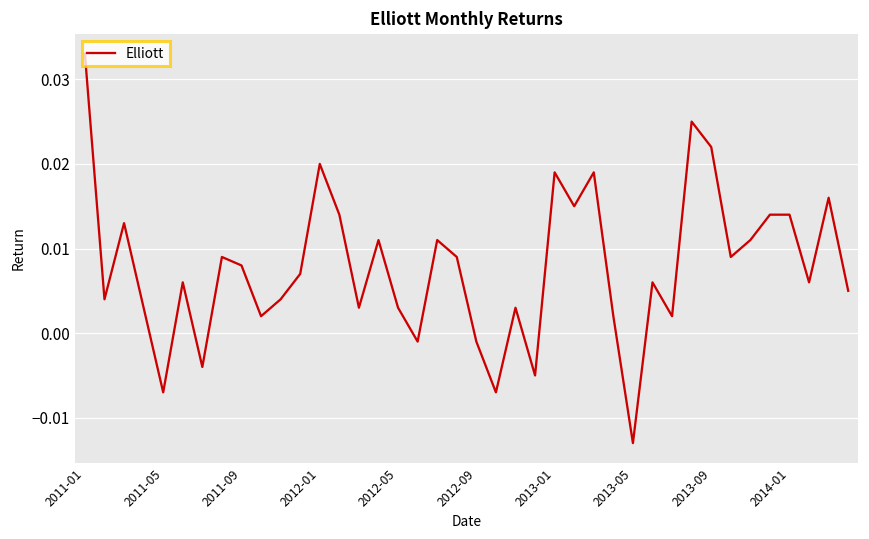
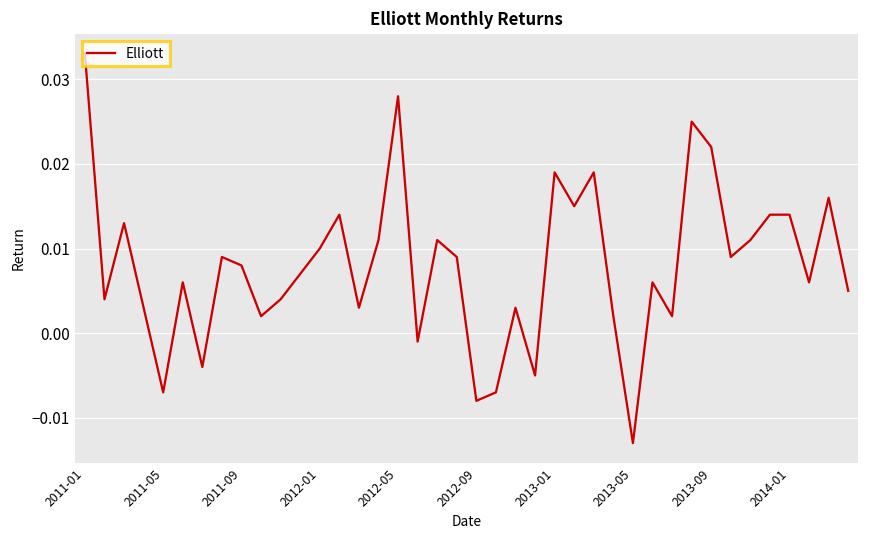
2012-01: 0.02 -> 0.01
2012-05: 0.003 -> 0.028
2012-09: -0.001 -> -0.008
